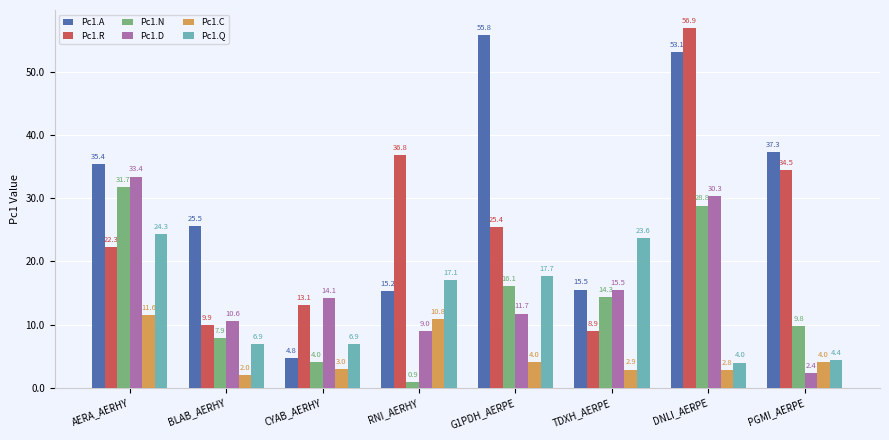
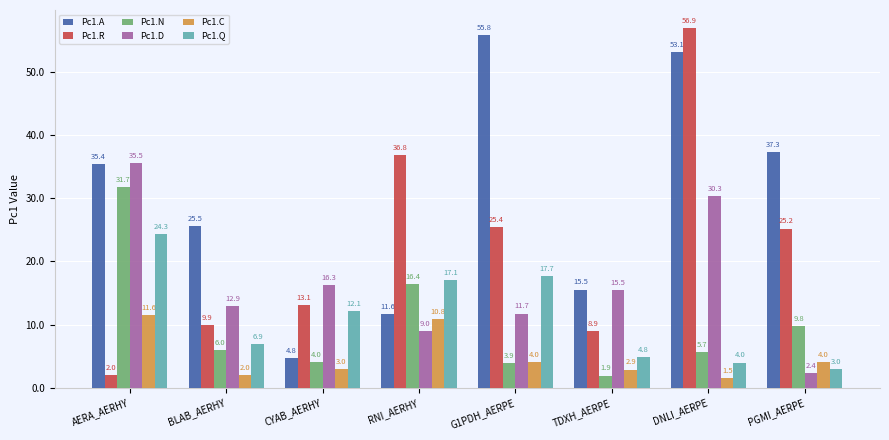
Pc1.R, AERA_AERHY: 22.3 -> 2.0
Pc1.D, AERA_AERHY: 33.4 -> 35.5
Pc1.N, BLAB_AERHY: 7.9 -> 6.0
Pc1.D, BLAB_AERHY: 10.6 -> 12.9
Pc1.D, CYAB_AERHY: 14.1 -> 16.3
Pc1.Q, CYAB_AERHY: 6.9 -> 12.1
Pc1.A, RNI_AERHY: 15.2 -> 11.6
Pc1.N, RNI_AERHY: 0.9 -> 16.4
Pc1.N, G1PDH_AERPE: 16.1 -> 3.9
Pc1.N, TDXH_AERPE: 14.3 -> 1.9
Pc1.Q, TDXH_AERPE: 23.6 -> 4.8
Pc1.N, DNLI_AERPE: 28.8 -> 5.7
Pc1.C, DNLI_AERPE: 2.8 -> 1.5
Pc1.R, PGMI_AERPE: 34.5 -> 25.2
Pc1.Q, PGMI_AERPE: 4.4 -> 3.0
